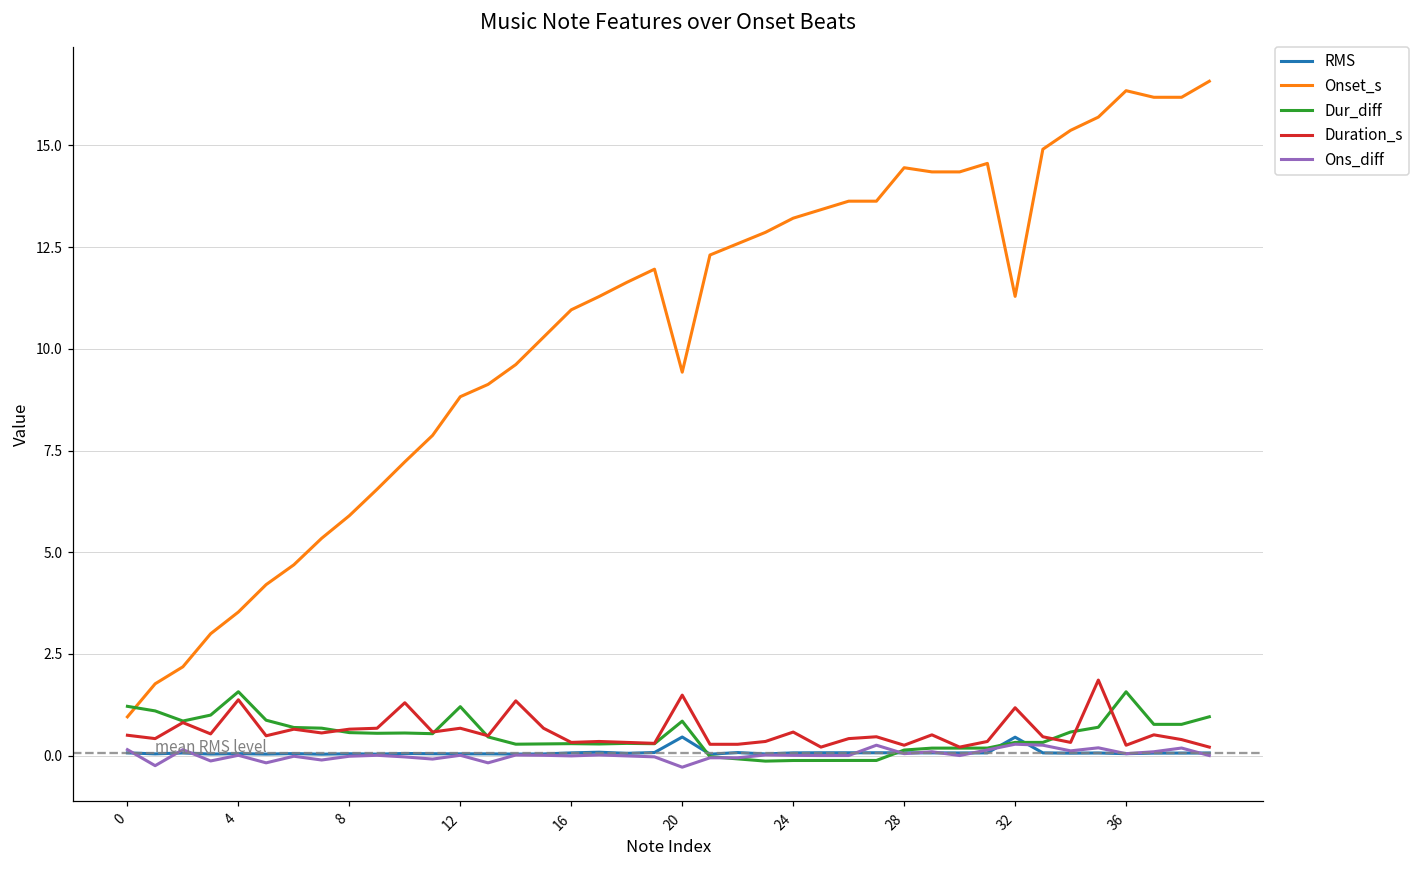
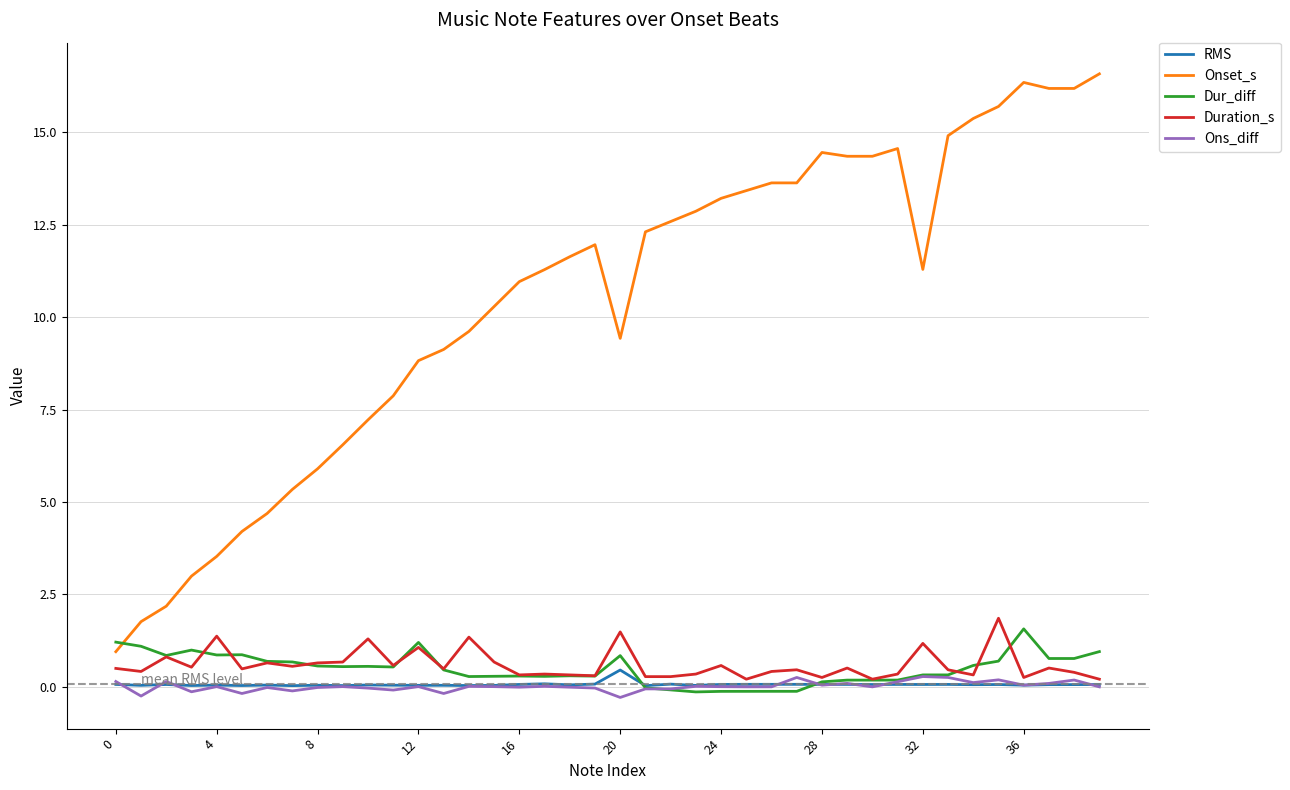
Dur_diff, 4: 1.6 -> 0.9
Duration_s, 12: 0.7 -> 1.1
RMS, 32: 0.5 -> 0.1
